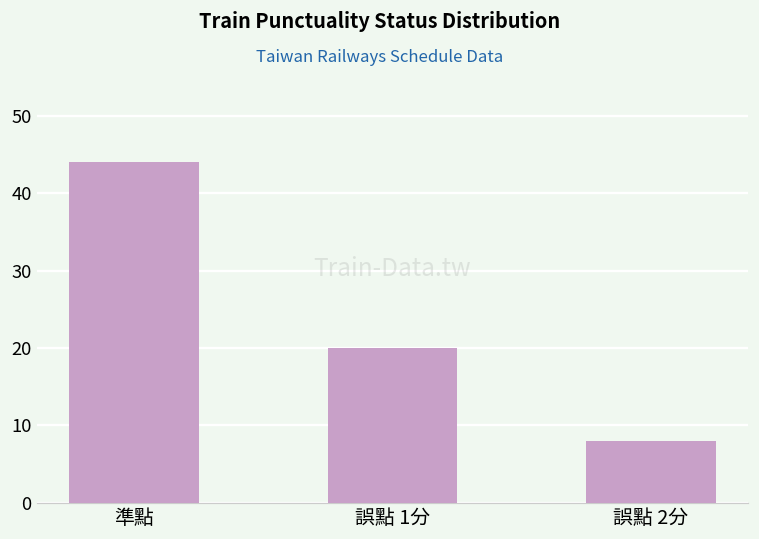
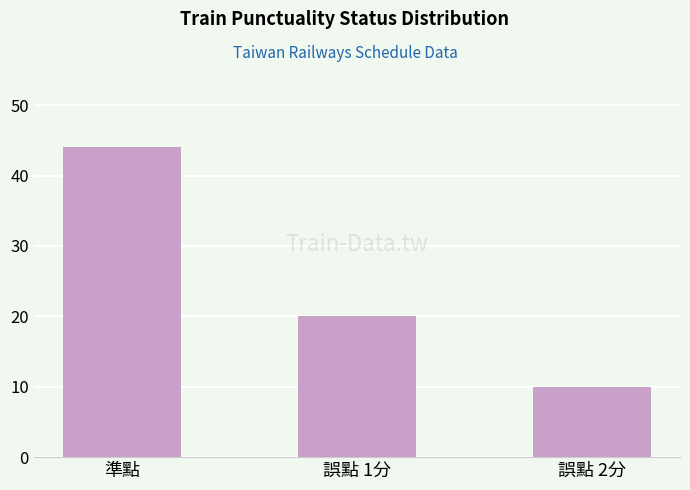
誤點 2分: 8 -> 10
